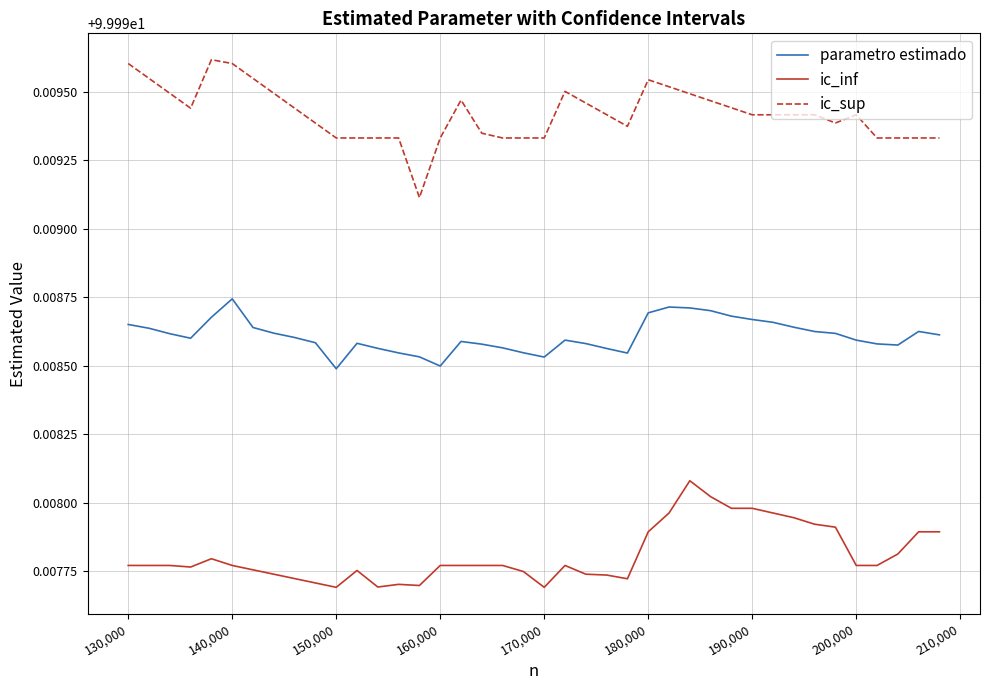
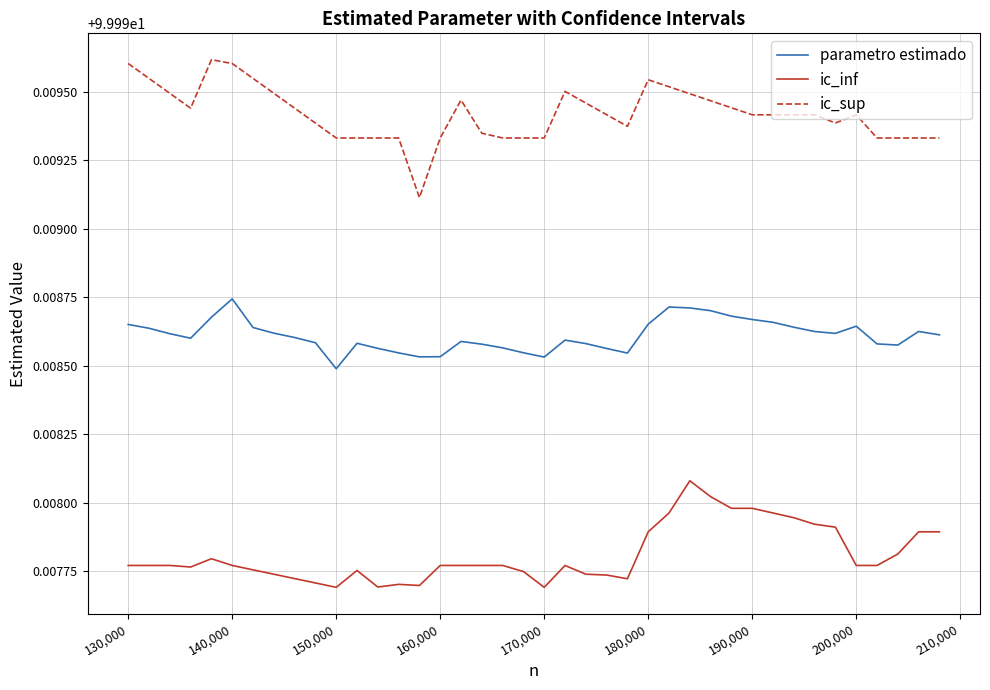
parametro estimado, 160,000: 99.99850 -> 99.99853
parametro estimado, 180,000: 99.99869 -> 99.99865
parametro estimado, 200,000: 99.99859 -> 99.99864
